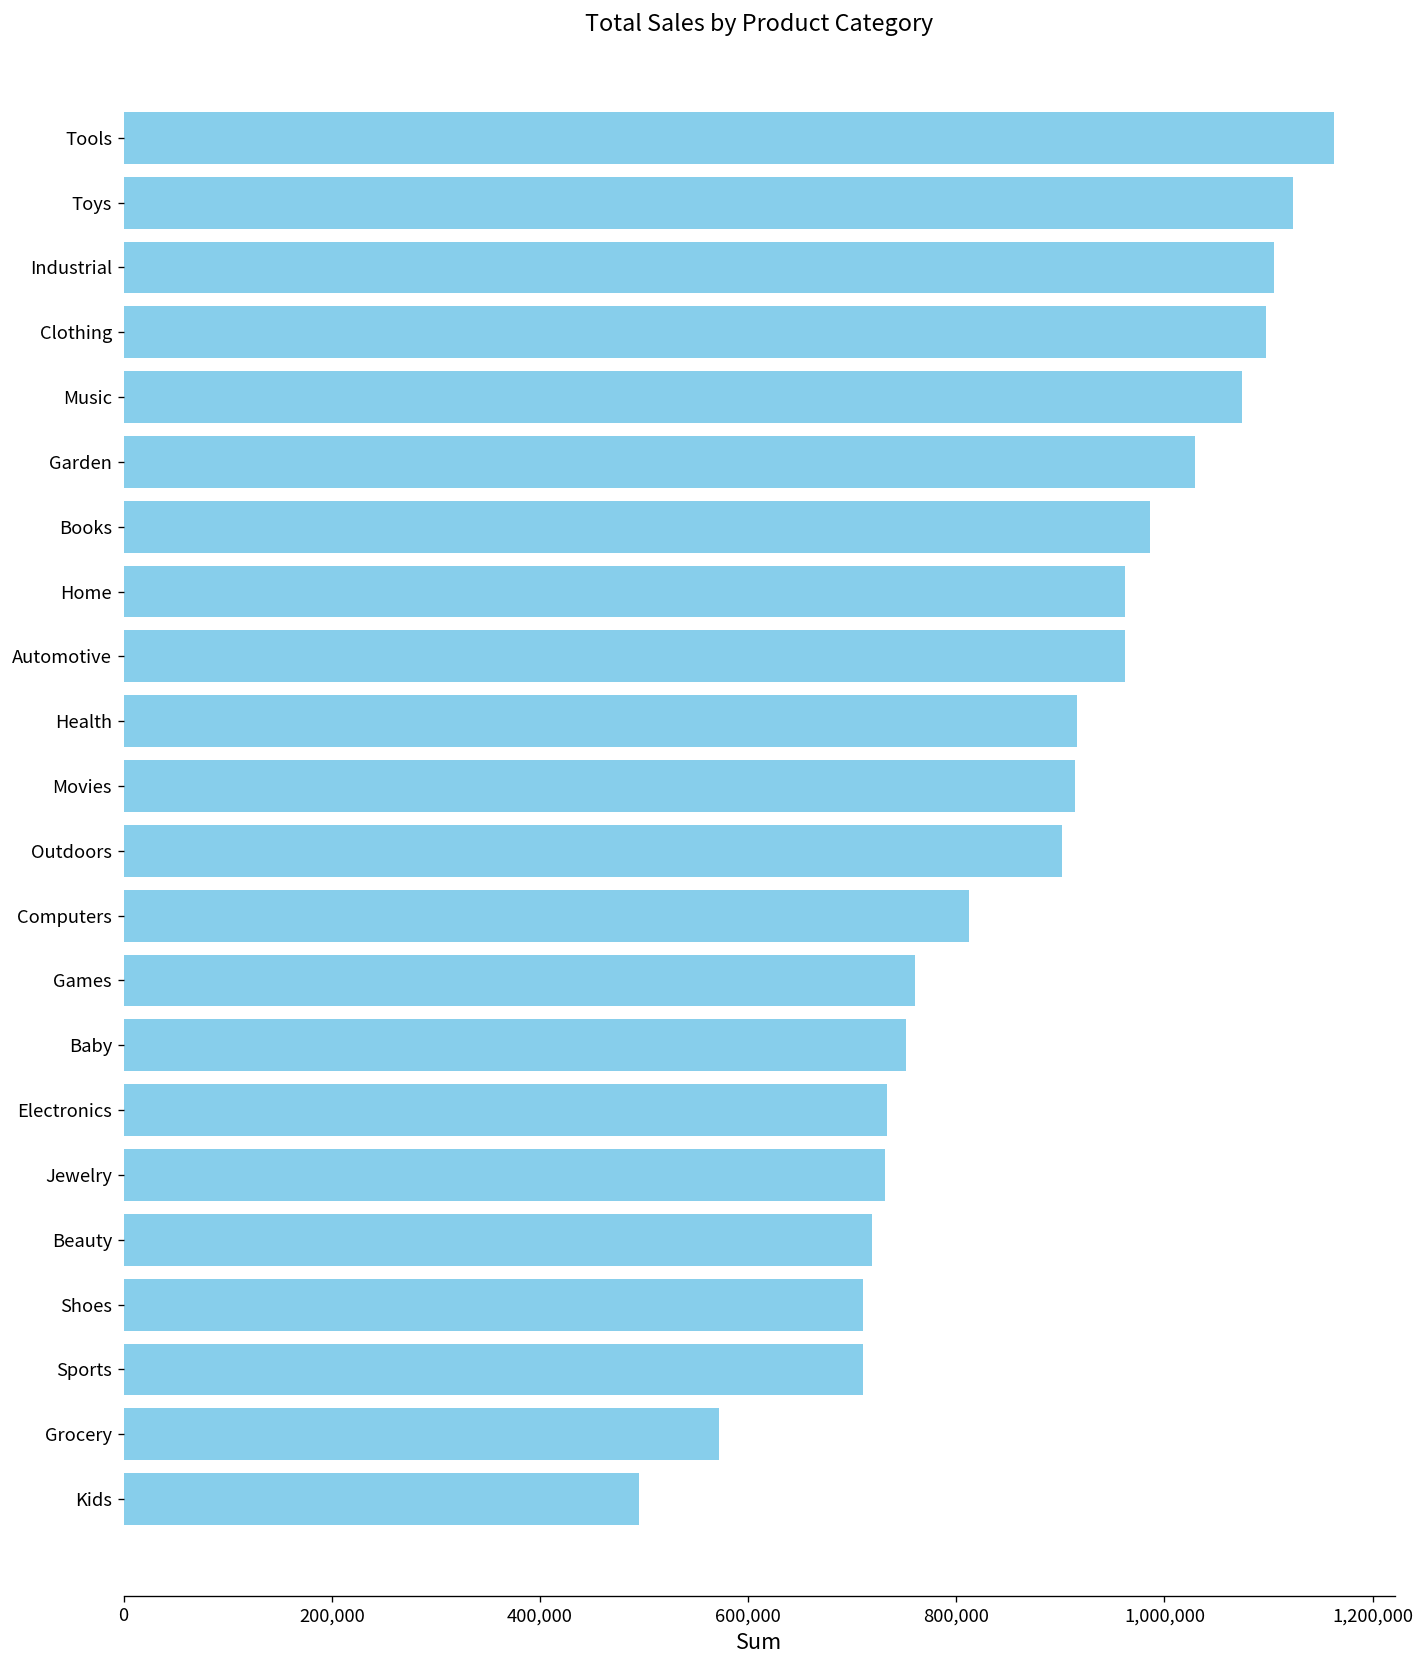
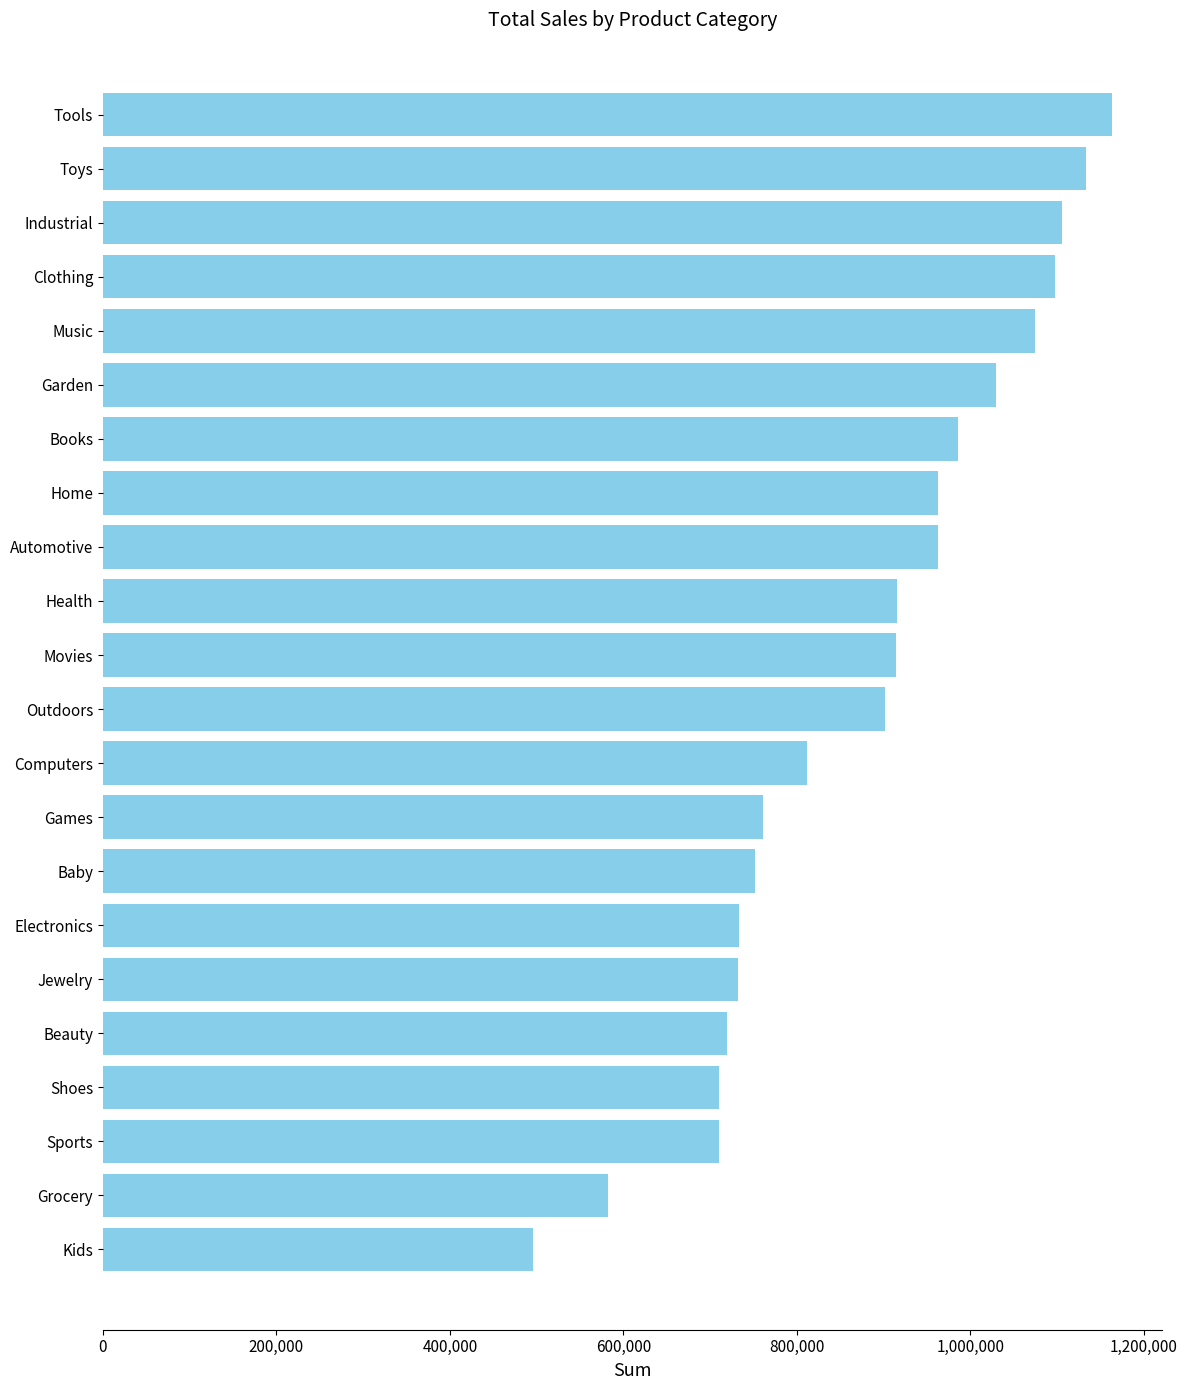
Toys: 1,120,000 -> 1,130,000
Grocery: 570,000 -> 580,000
